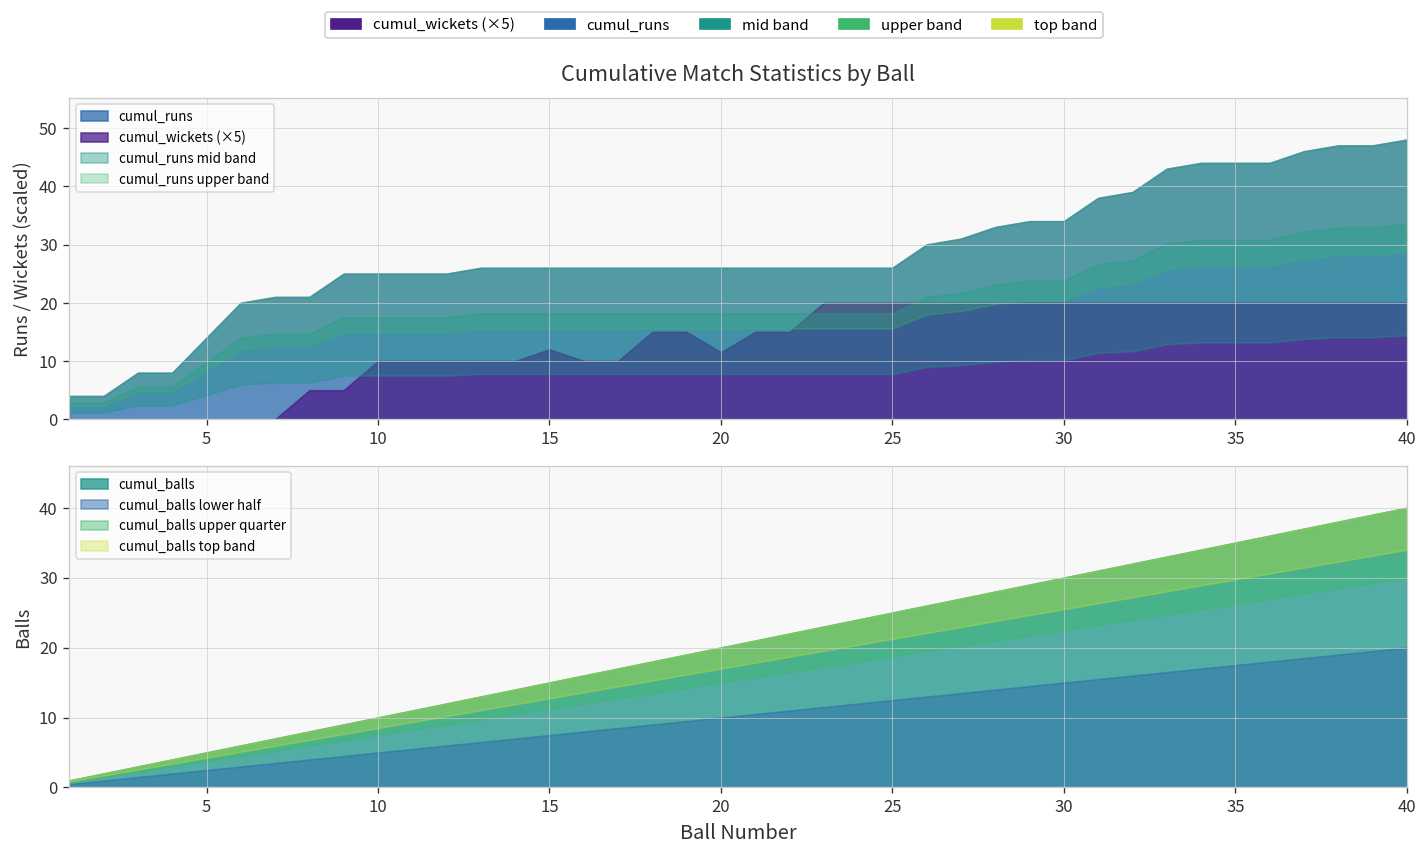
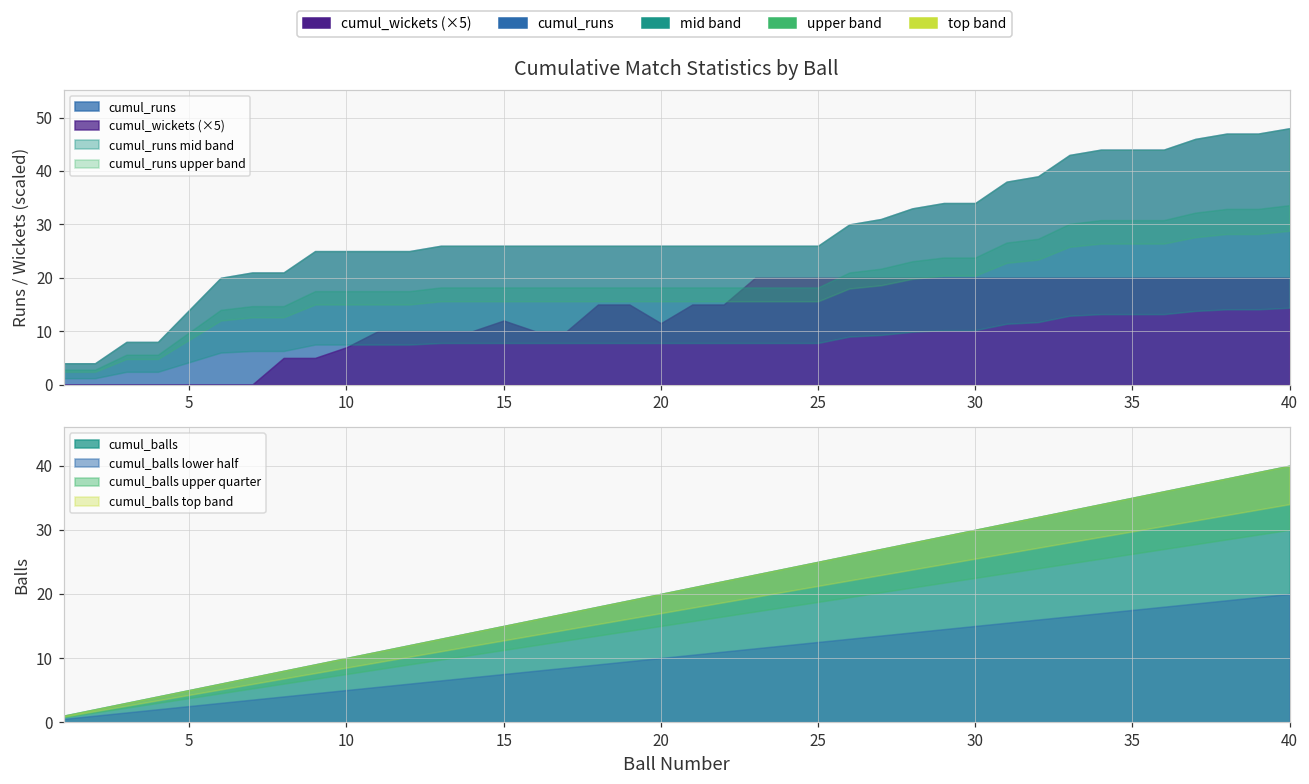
Cumulative Match Statistics by Ball, cumul_wickets (×5), 10: 10 -> 7
